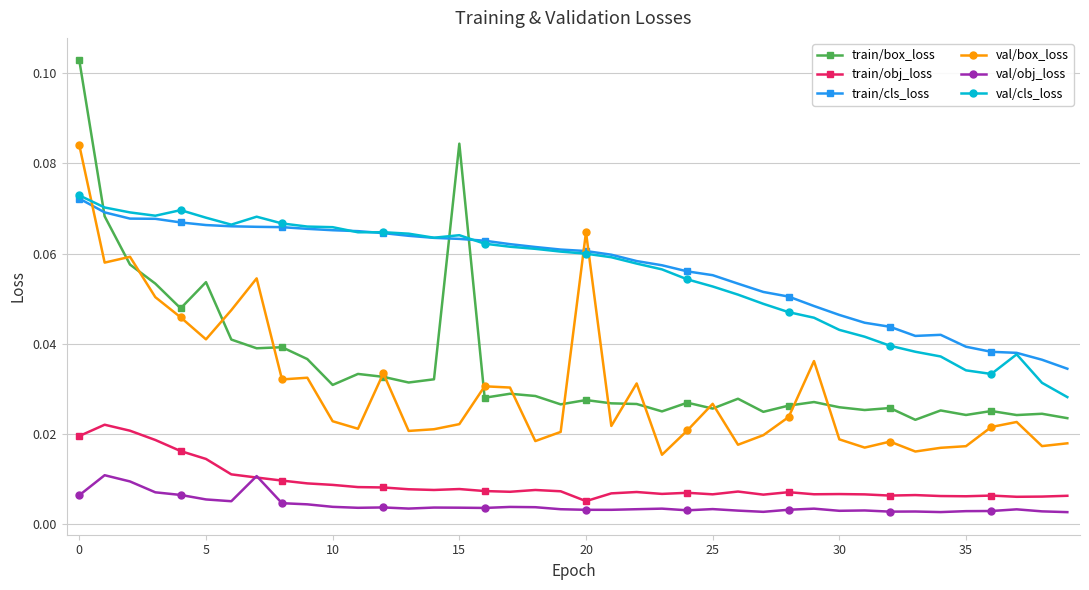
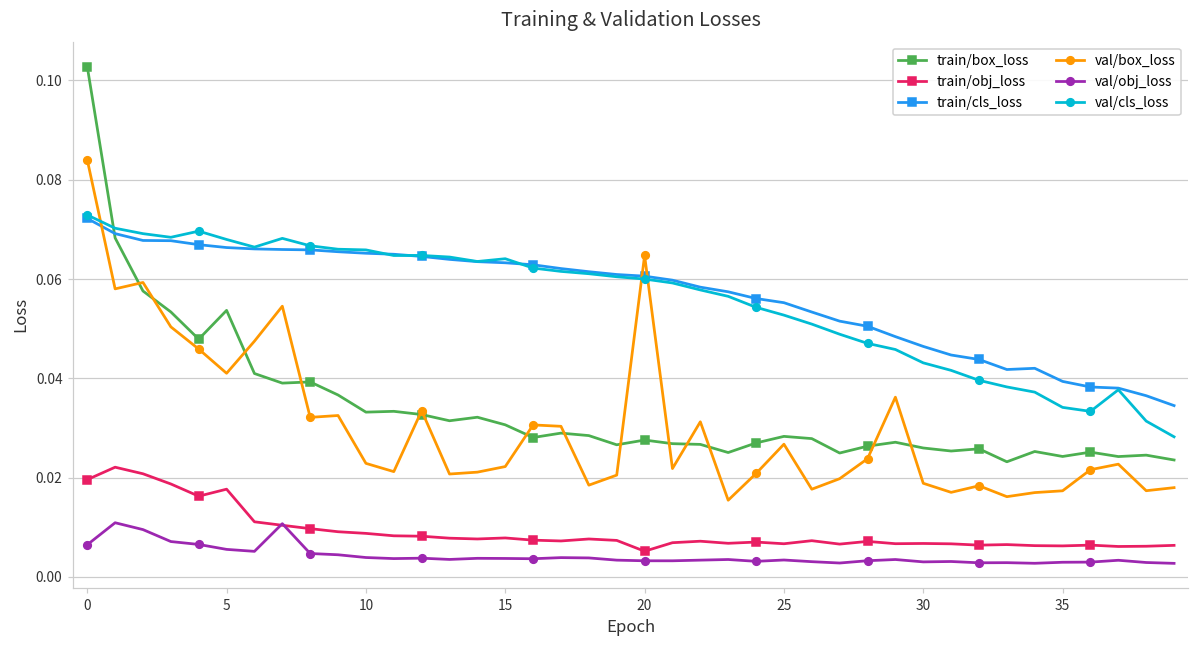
train/obj_loss, 5: 0.015 -> 0.018
train/box_loss, 10: 0.031 -> 0.033
train/box_loss, 15: 0.084 -> 0.031
train/box_loss, 25: 0.026 -> 0.028
